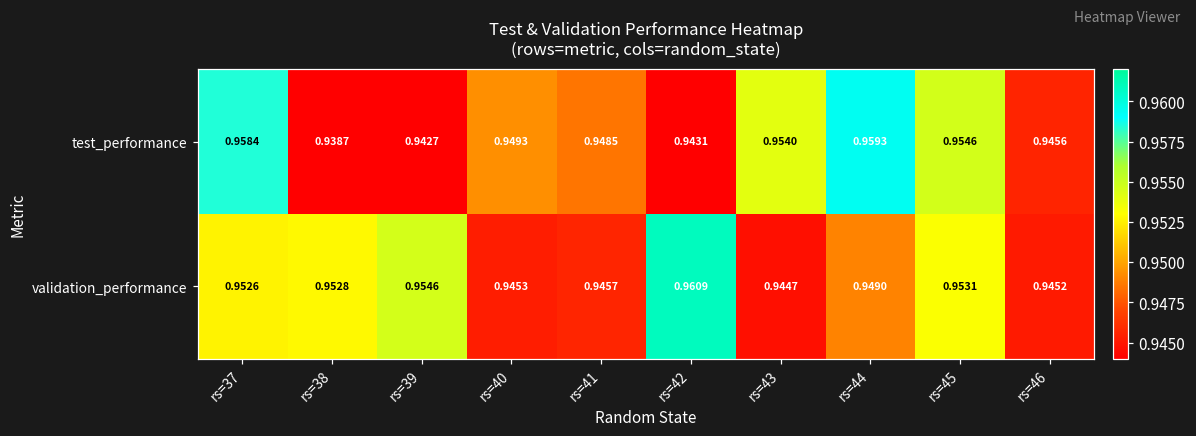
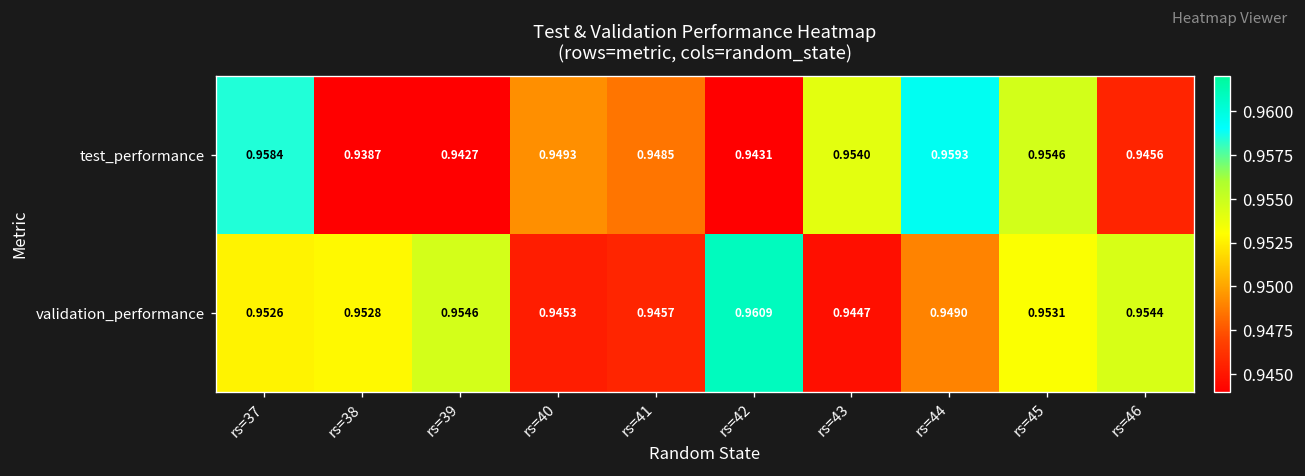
validation_performance, rs=46: 0.9452 -> 0.9544
